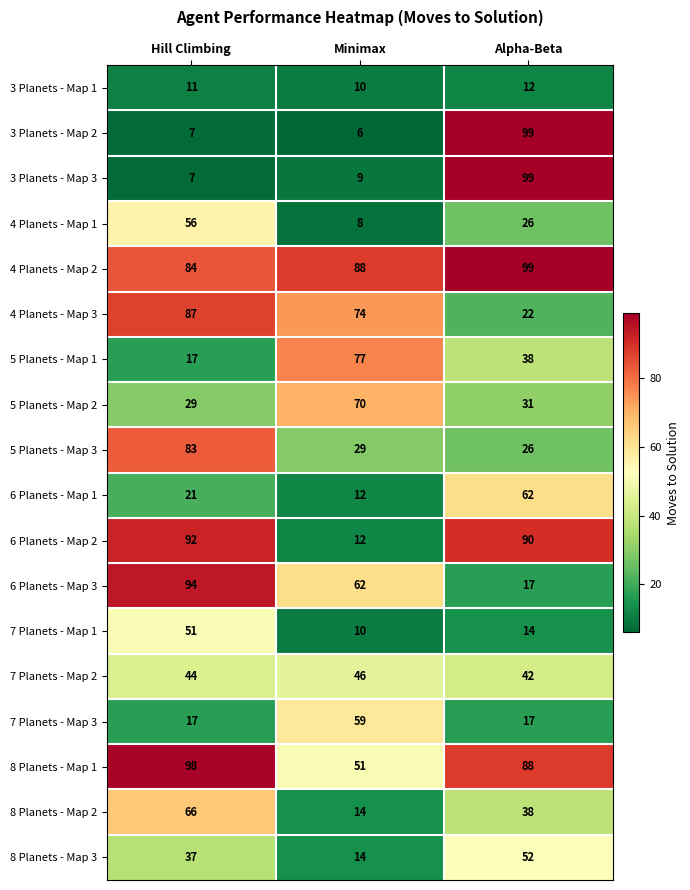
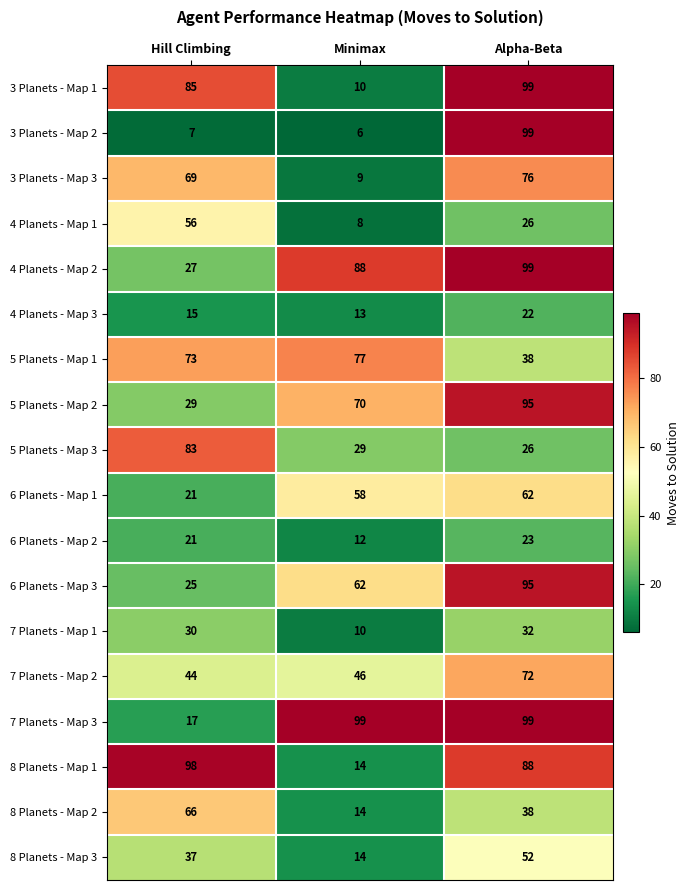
3 Planets - Map 1, Hill Climbing: 11 -> 85
3 Planets - Map 1, Alpha-Beta: 12 -> 99
3 Planets - Map 3, Hill Climbing: 7 -> 69
3 Planets - Map 3, Alpha-Beta: 99 -> 76
4 Planets - Map 2, Hill Climbing: 84 -> 27
4 Planets - Map 3, Hill Climbing: 87 -> 15
4 Planets - Map 3, Minimax: 74 -> 13
5 Planets - Map 1, Hill Climbing: 17 -> 73
5 Planets - Map 2, Alpha-Beta: 31 -> 95
6 Planets - Map 1, Minimax: 12 -> 58
6 Planets - Map 2, Hill Climbing: 92 -> 21
6 Planets - Map 2, Alpha-Beta: 90 -> 23
6 Planets - Map 3, Hill Climbing: 94 -> 25
6 Planets - Map 3, Alpha-Beta: 17 -> 95
7 Planets - Map 1, Hill Climbing: 51 -> 30
7 Planets - Map 1, Alpha-Beta: 14 -> 32
7 Planets - Map 2, Alpha-Beta: 42 -> 72
7 Planets - Map 3, Minimax: 59 -> 99
7 Planets - Map 3, Alpha-Beta: 17 -> 99
8 Planets - Map 1, Minimax: 51 -> 14
